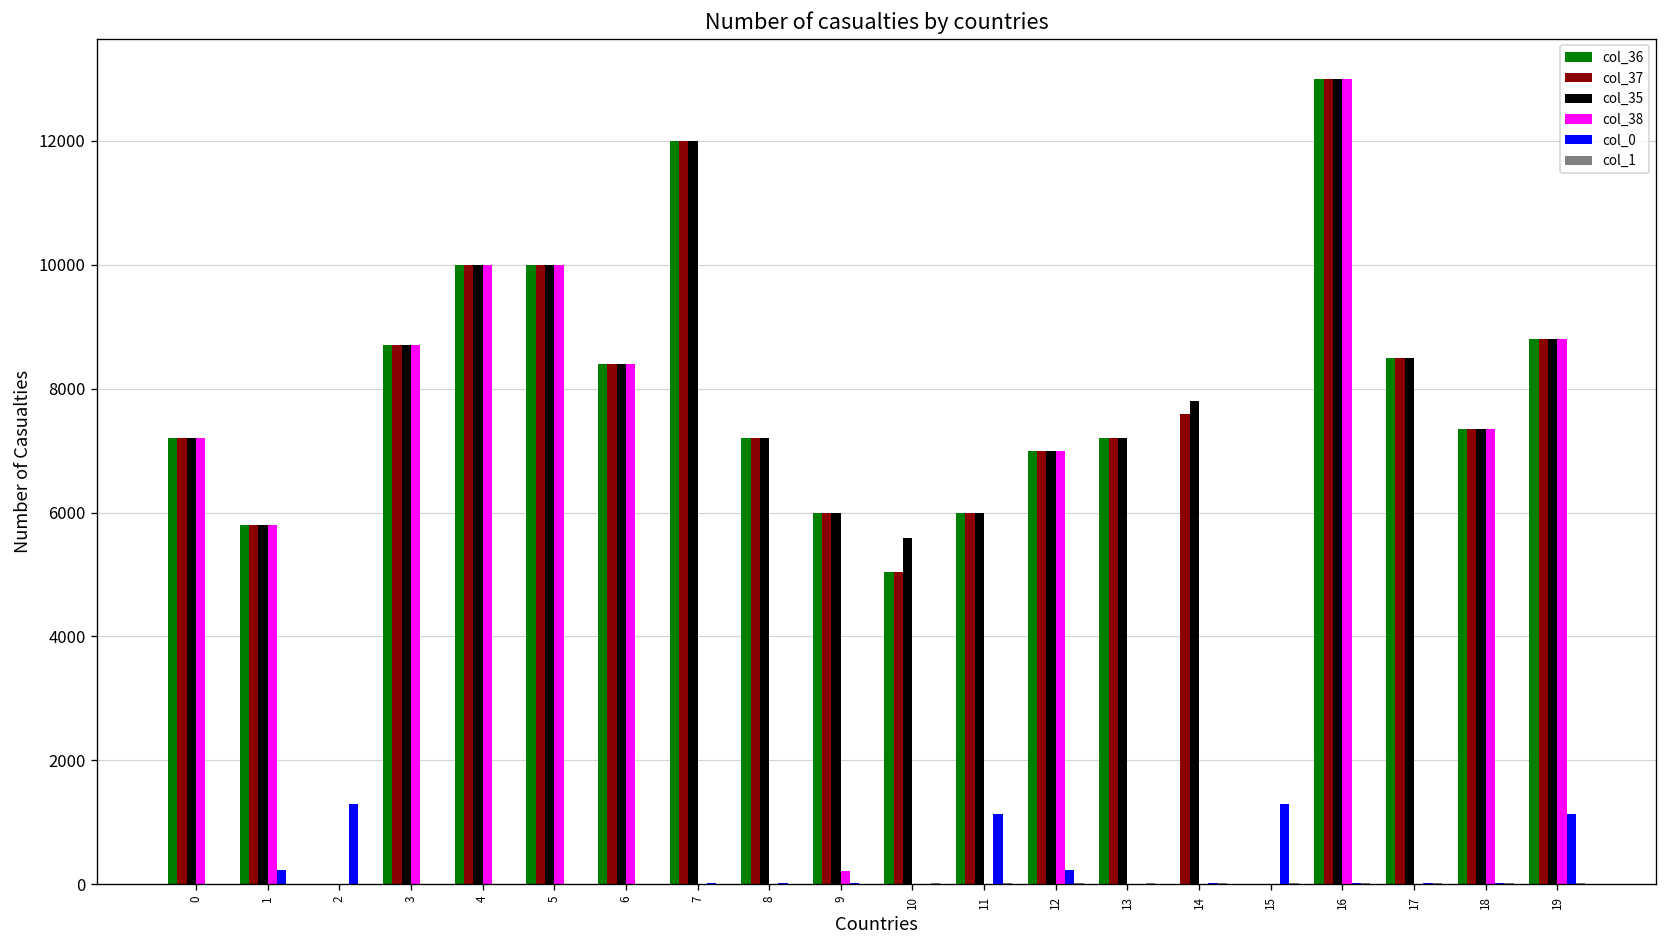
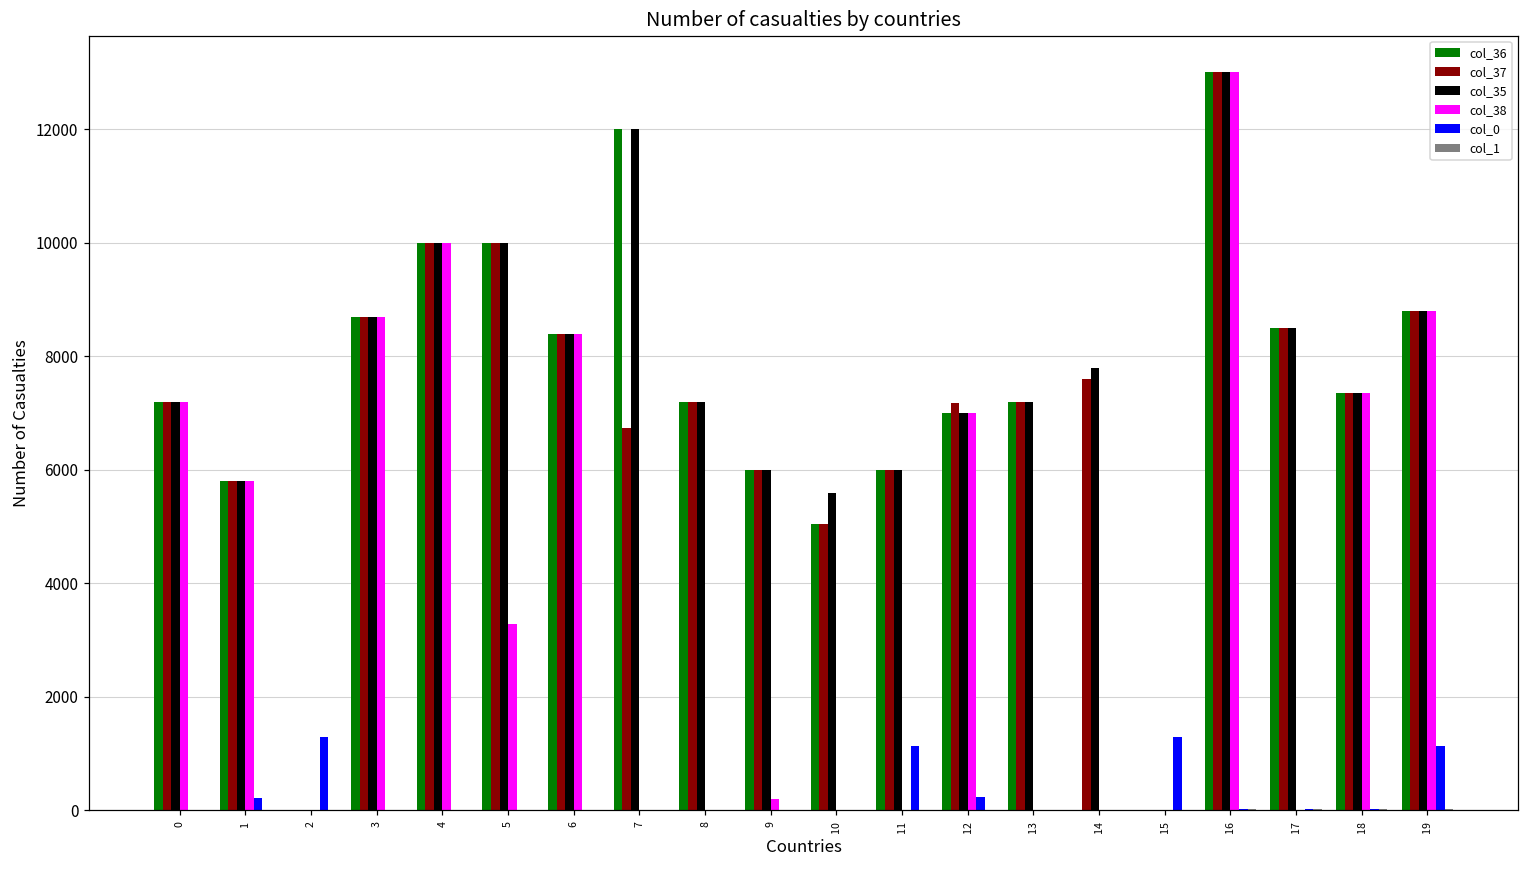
col_38, 5: 10000 -> 3300
col_37, 7: 12000 -> 6700
col_37, 12: 7000 -> 7200
